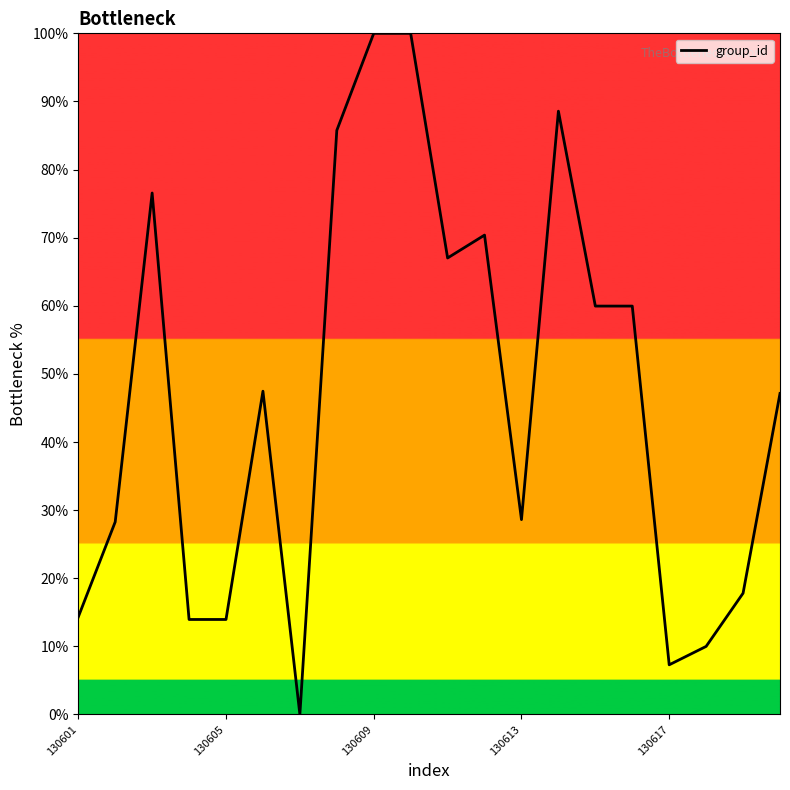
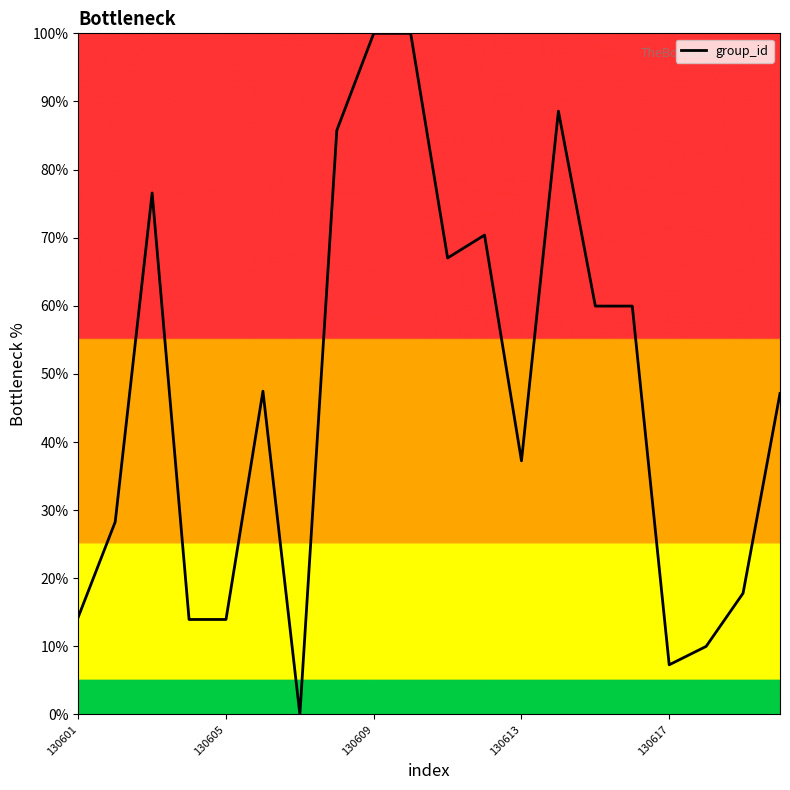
130613: 29% -> 37%
